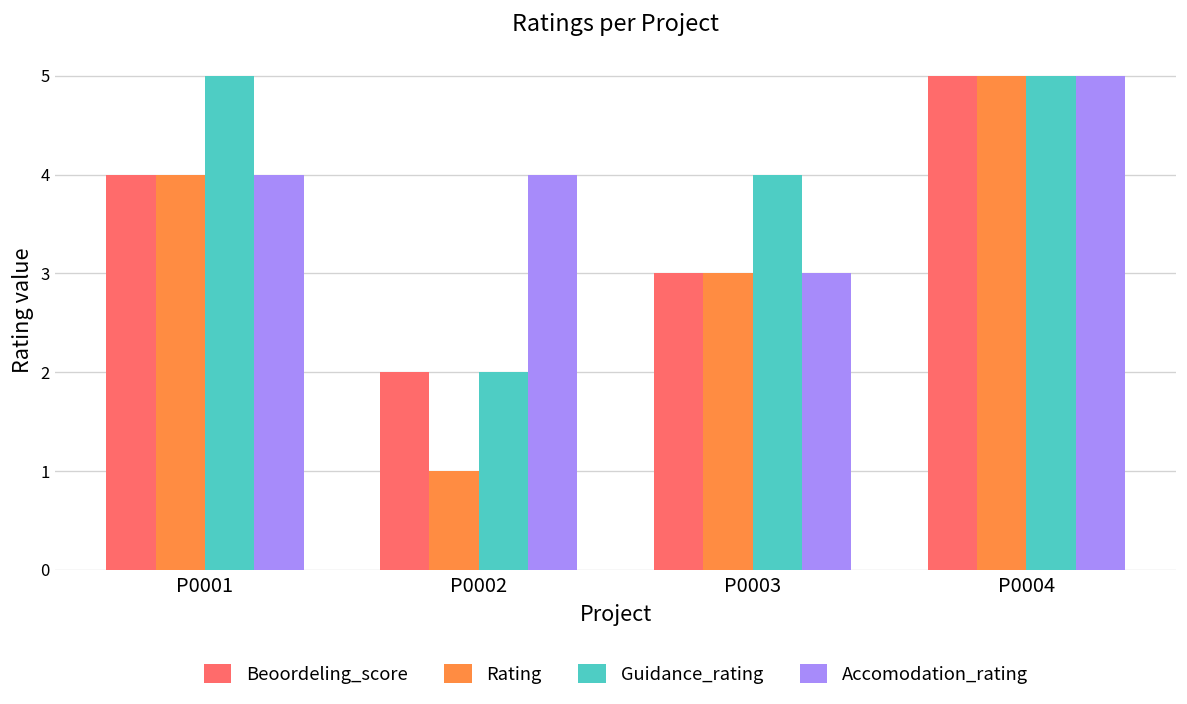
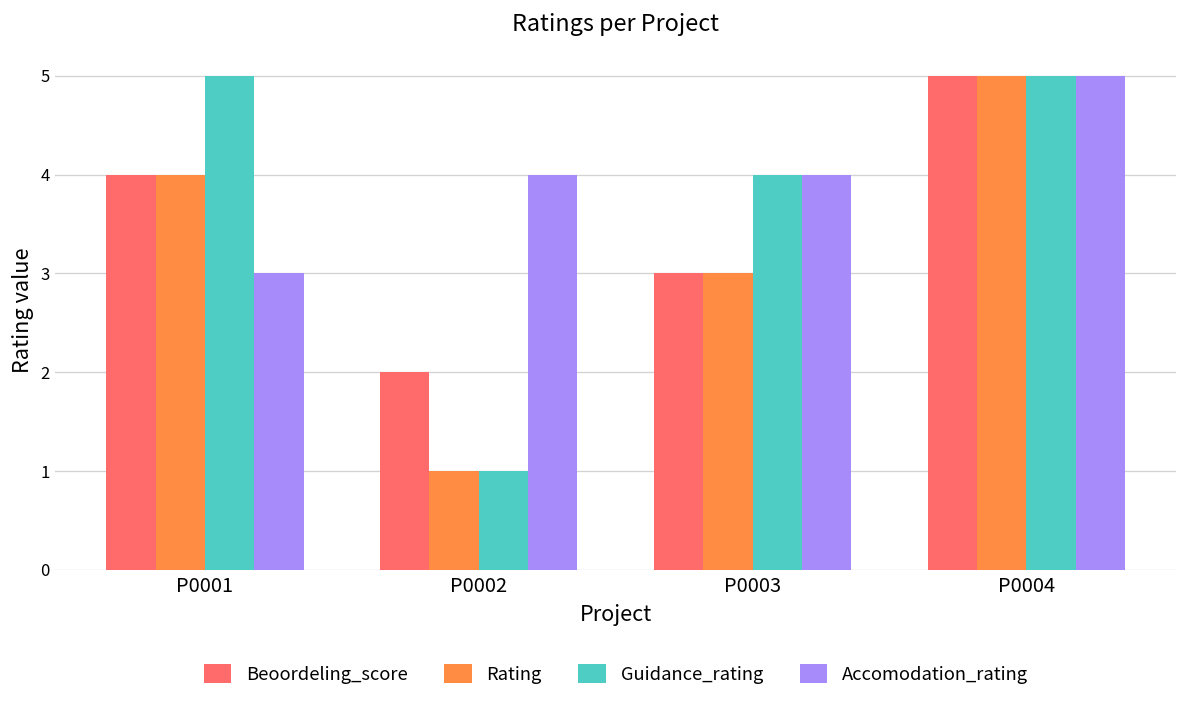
Accomodation_rating, P0001: 4 -> 3
Guidance_rating, P0002: 2 -> 1
Accomodation_rating, P0003: 3 -> 4
